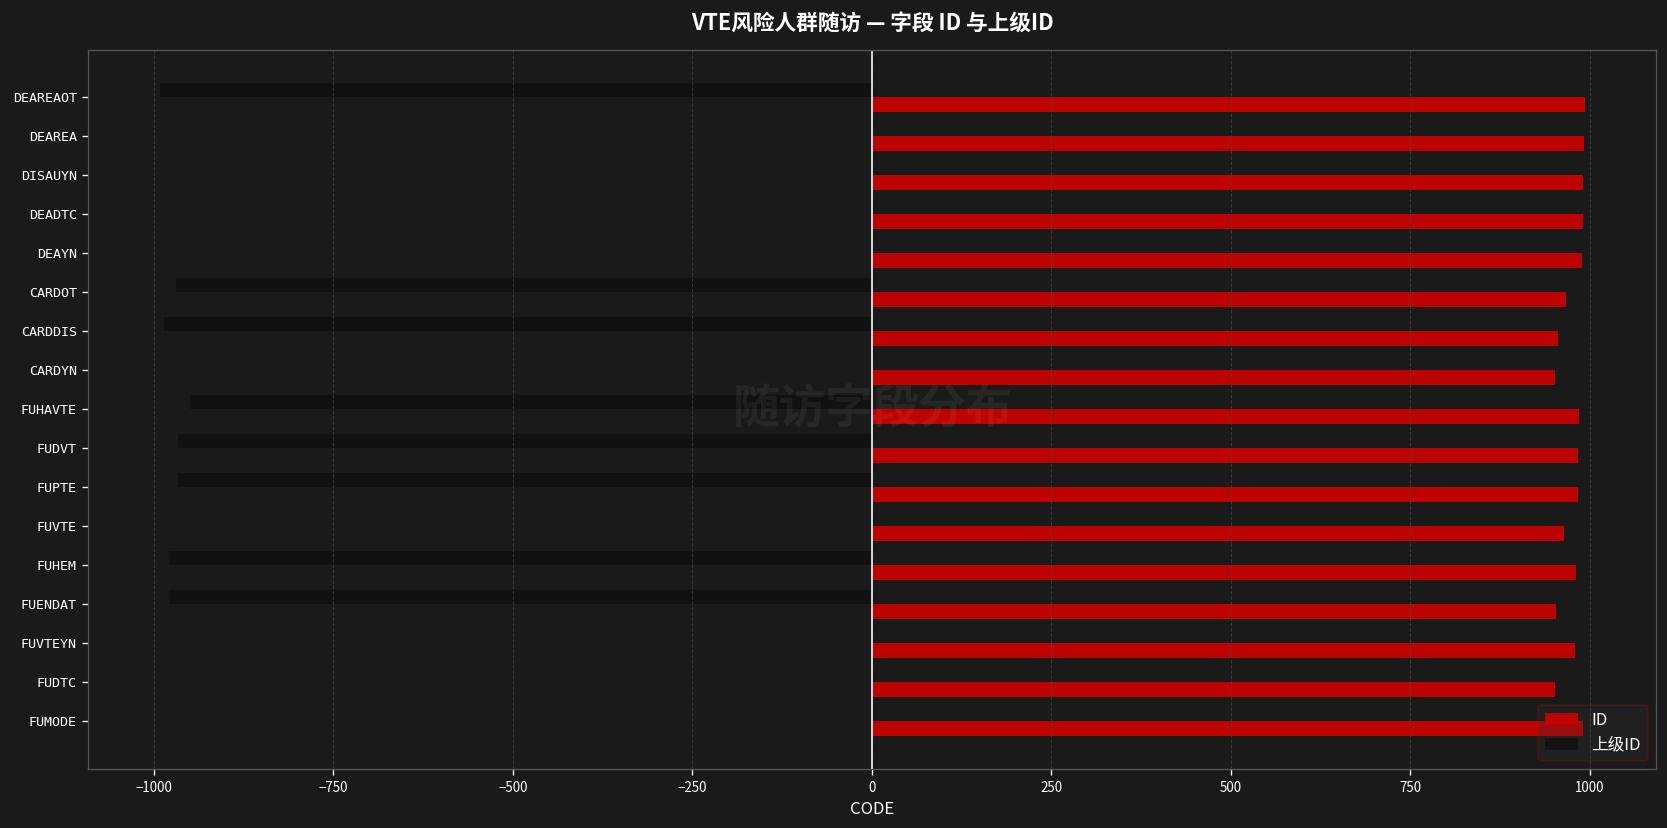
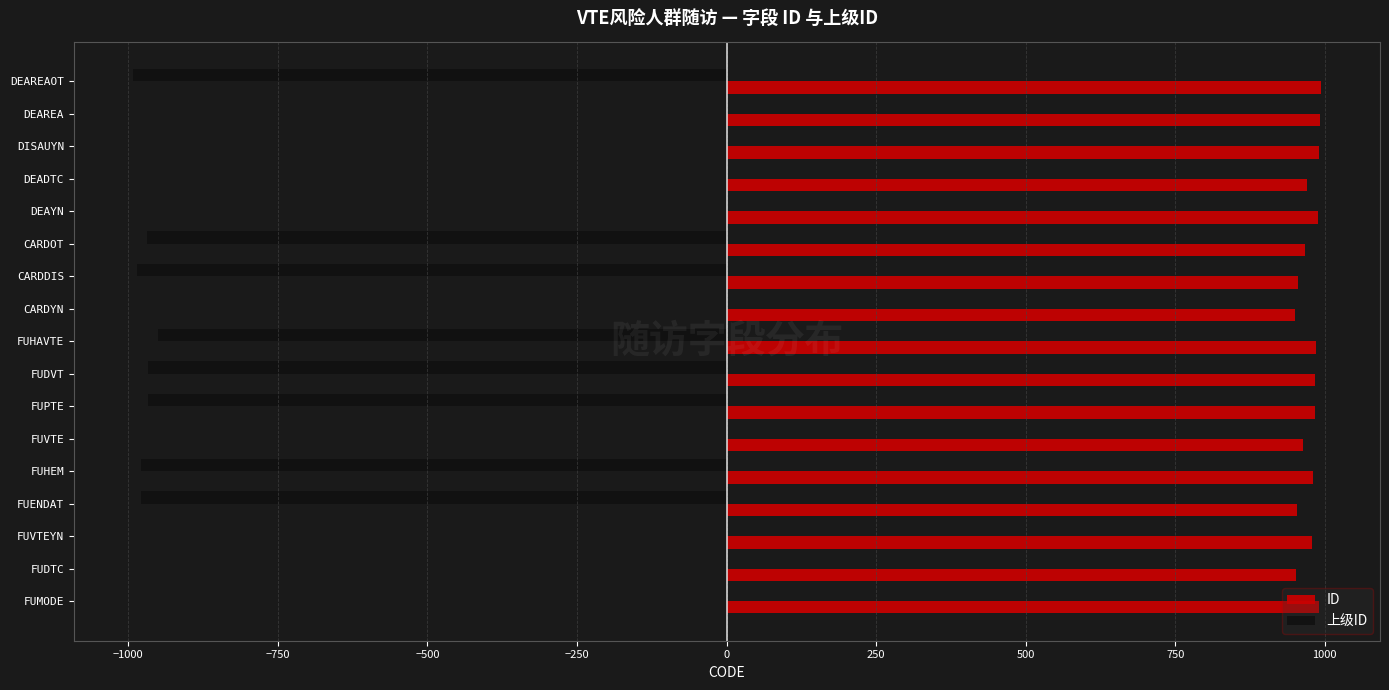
ID, DEADTC: 990 -> 970
